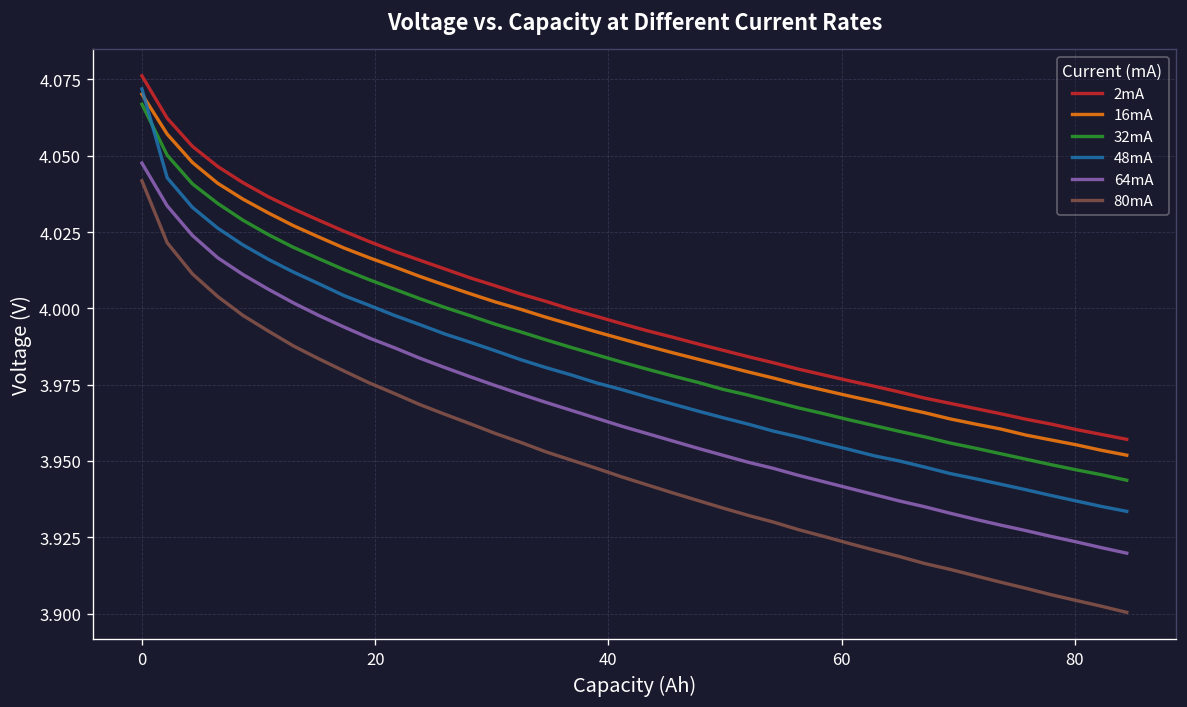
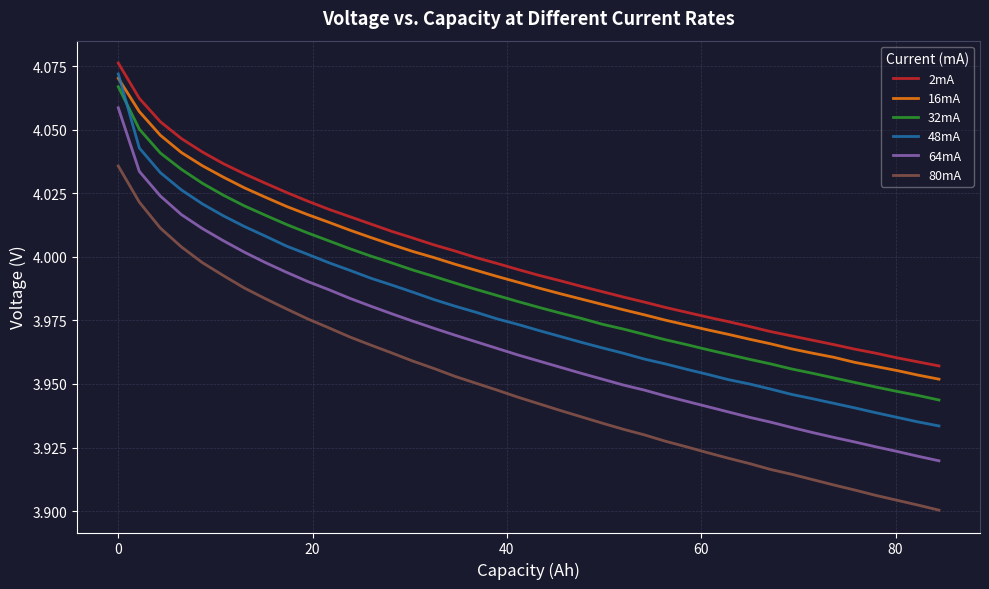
64mA, 0: 4.048 -> 4.059
80mA, 0: 4.042 -> 4.036
